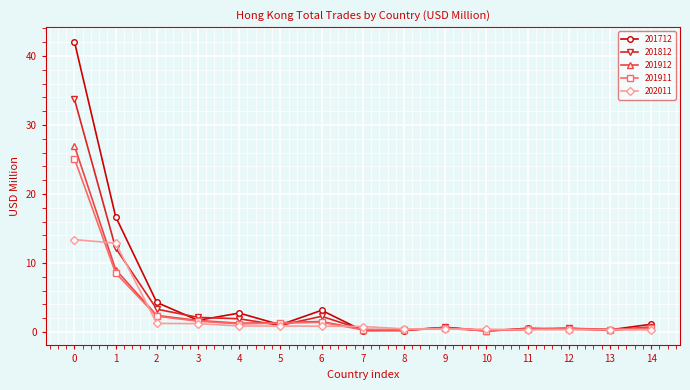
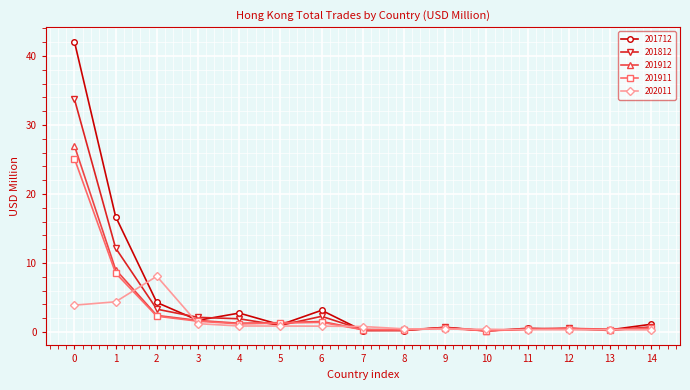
202011, 0: 13 -> 4
202011, 1: 13 -> 4
202011, 2: 1 -> 8
